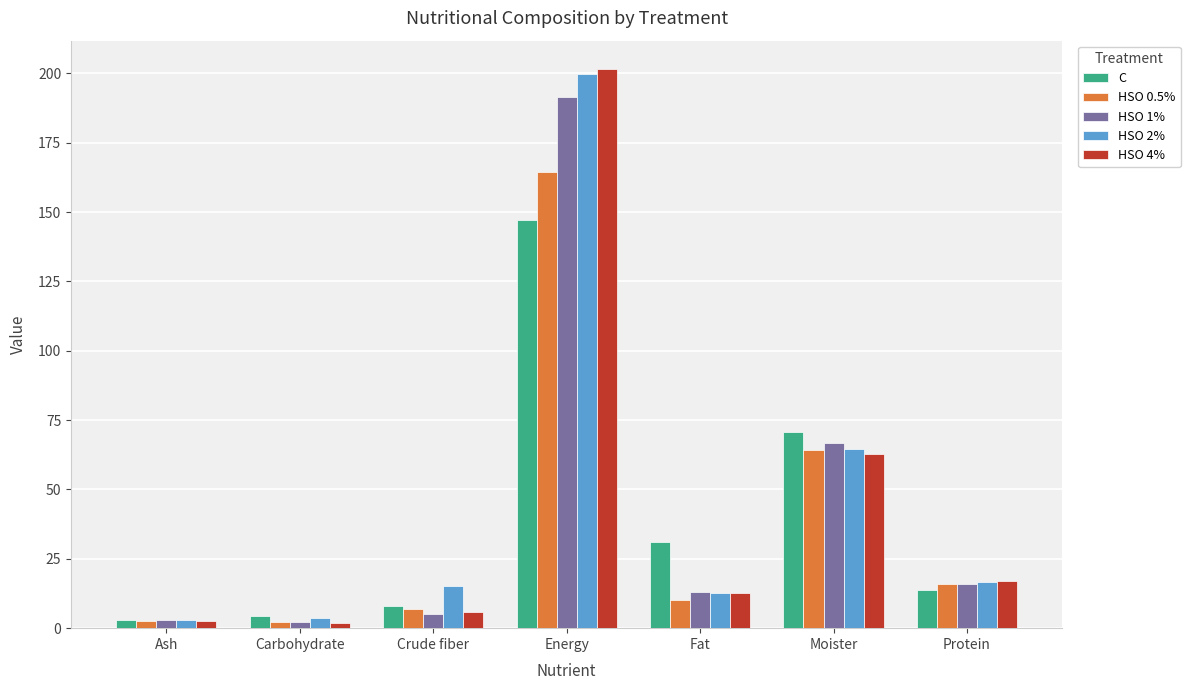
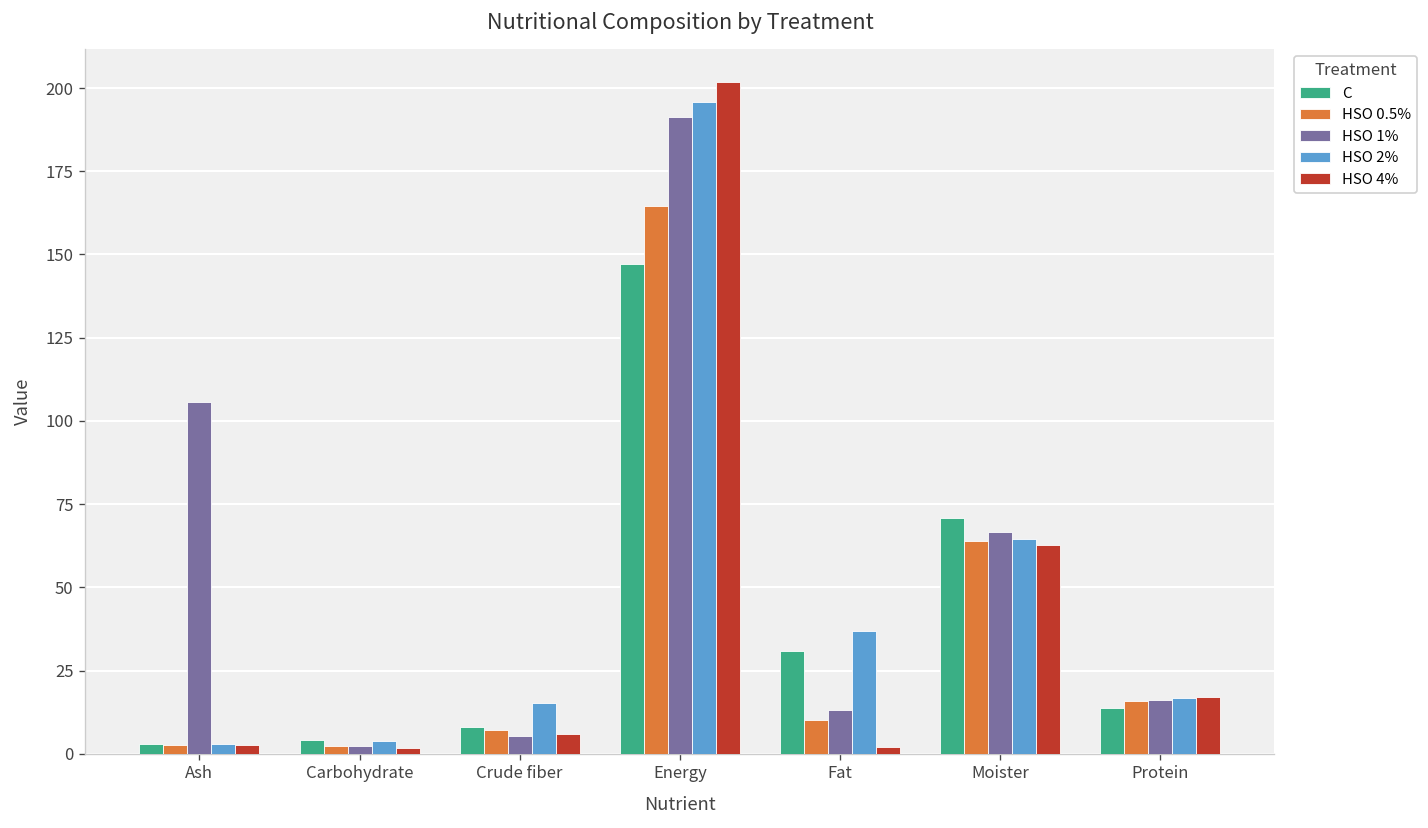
HSO 1%, Ash: 3 -> 106
HSO 2%, Energy: 200 -> 196
HSO 2%, Fat: 13 -> 37
HSO 4%, Fat: 13 -> 2
